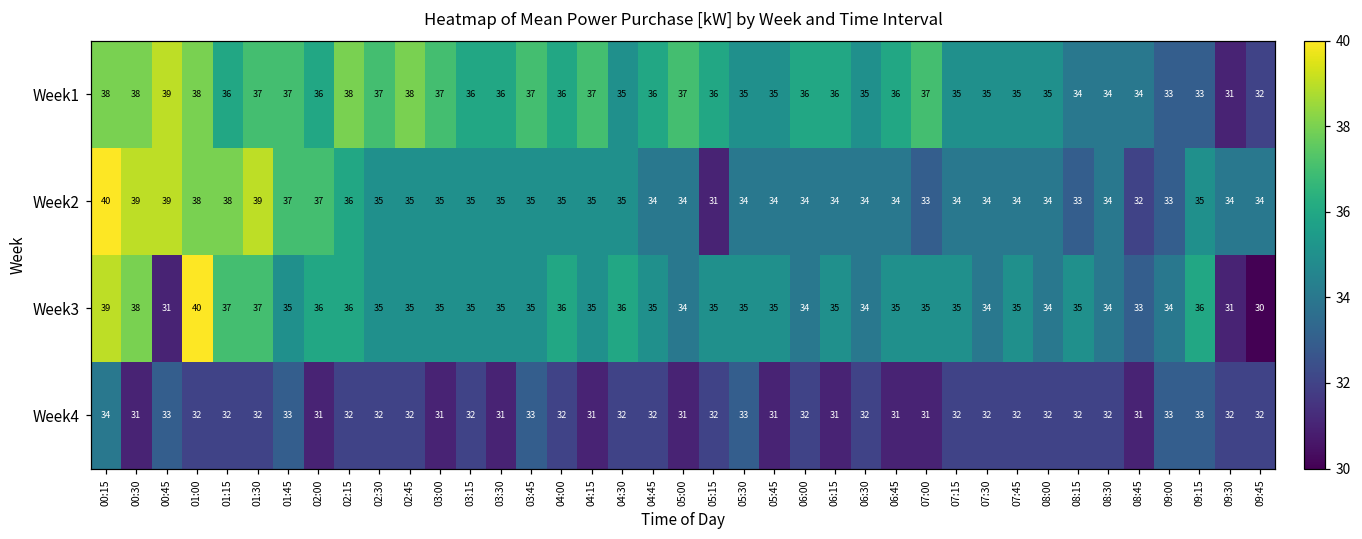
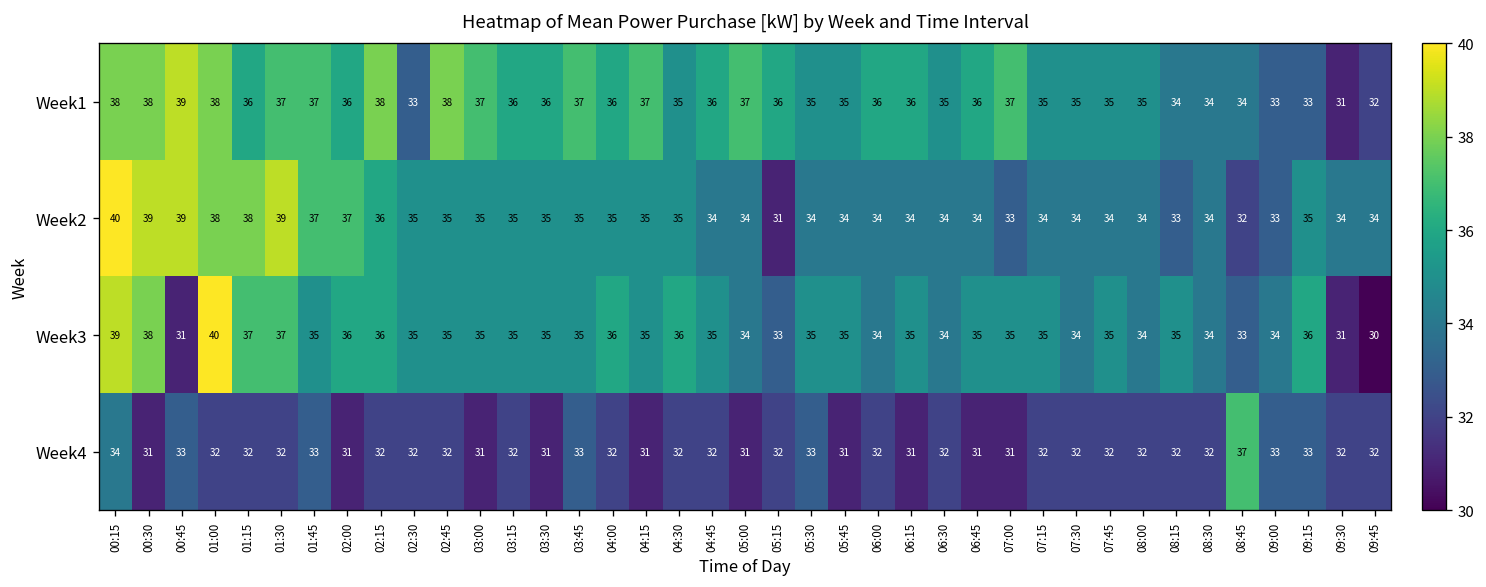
Week1, 02:30: 37 -> 33
Week3, 05:15: 35 -> 33
Week4, 08:45: 31 -> 37
